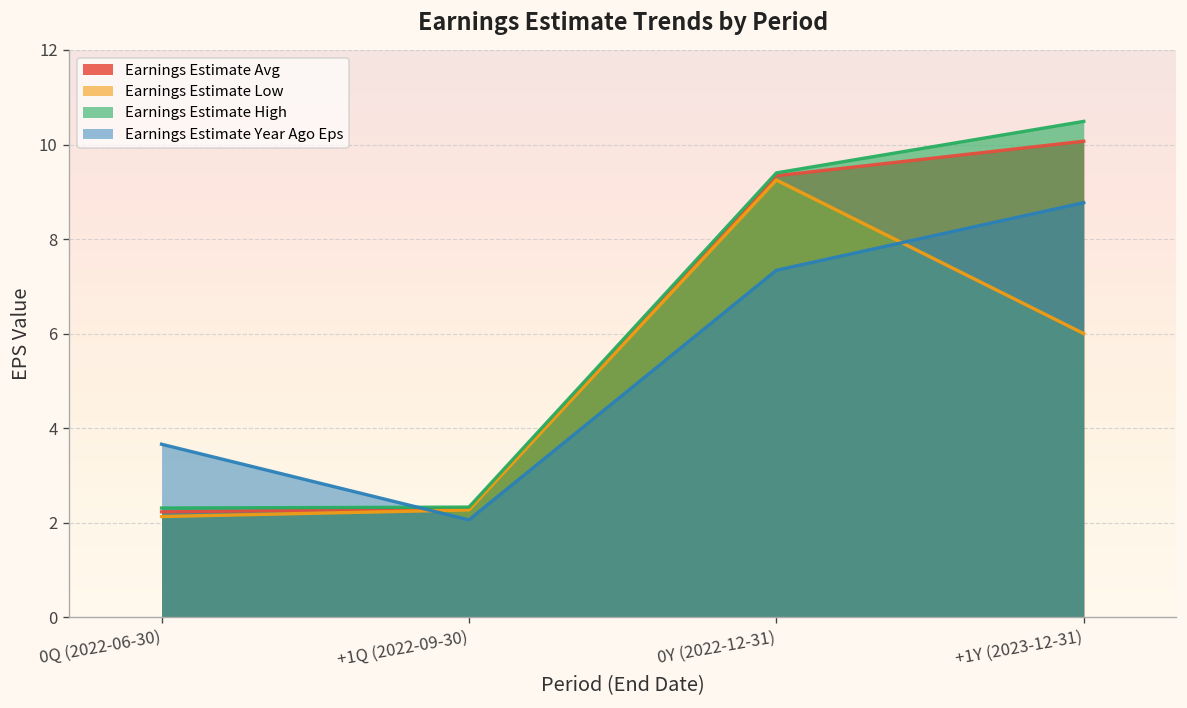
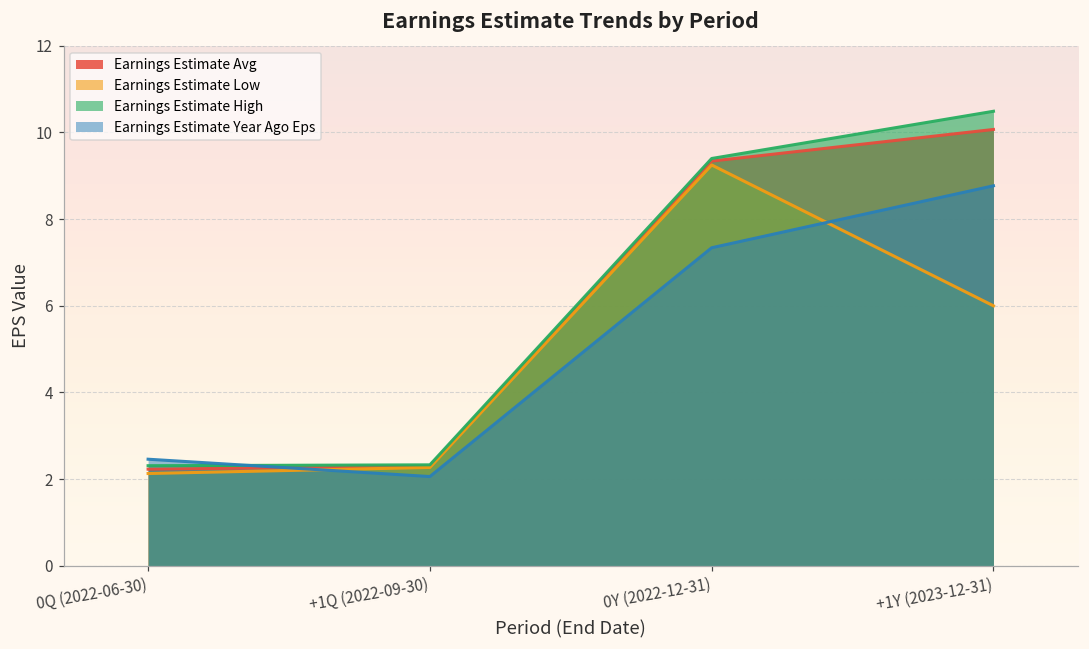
Earnings Estimate Year Ago Eps, 0Q (2022-06-30): 3.7 -> 2.5
